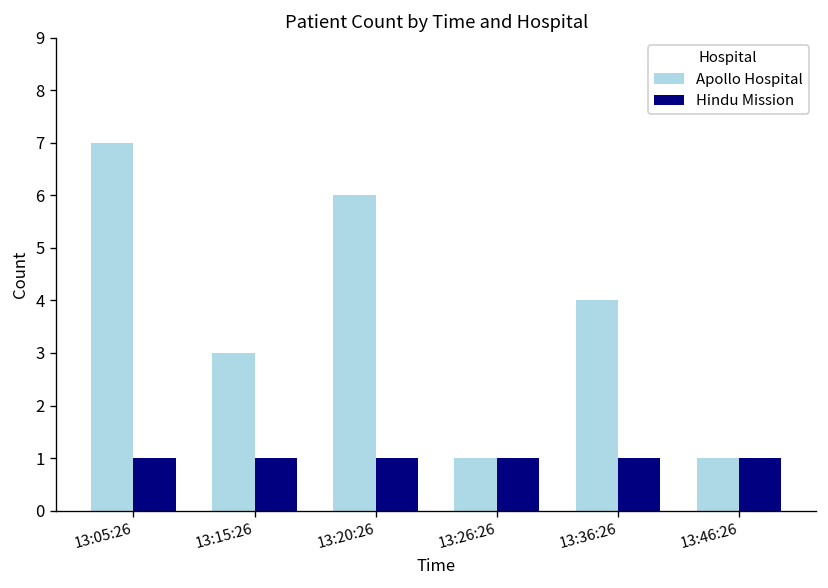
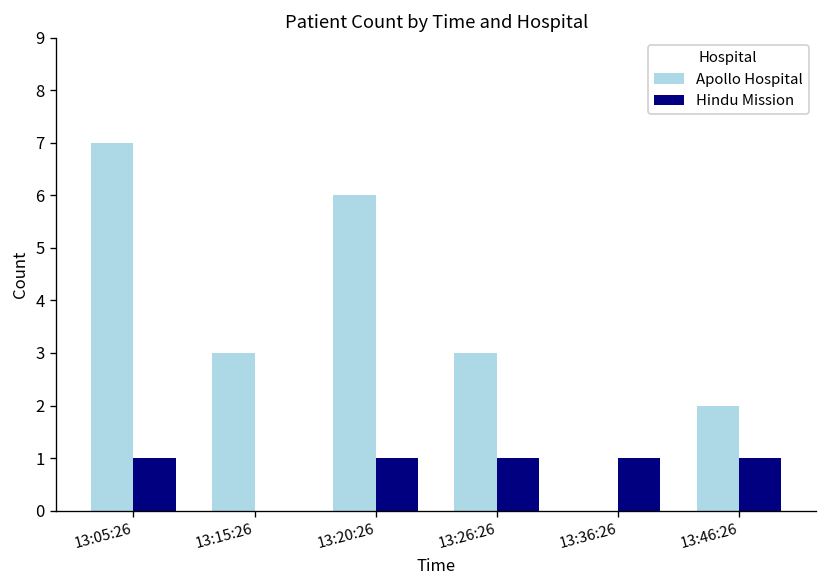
Hindu Mission, 13:15:26: 1 -> 0
Apollo Hospital, 13:26:26: 1 -> 3
Apollo Hospital, 13:36:26: 4 -> 0
Apollo Hospital, 13:46:26: 1 -> 2
